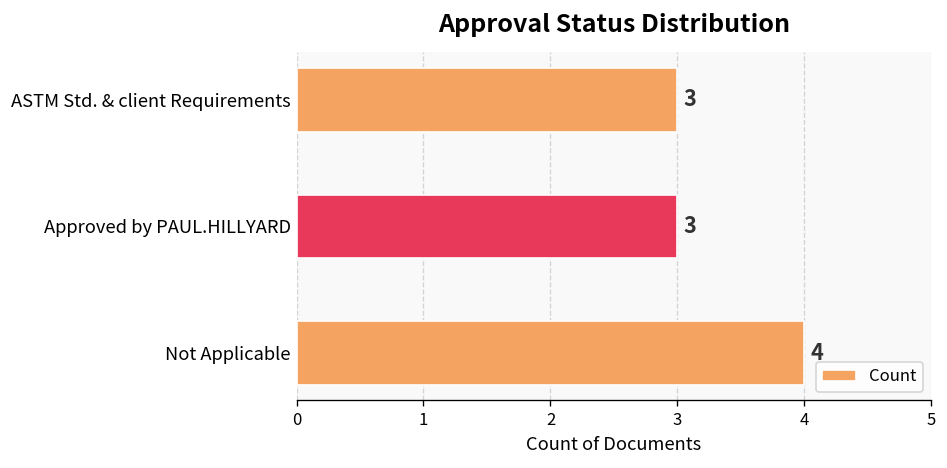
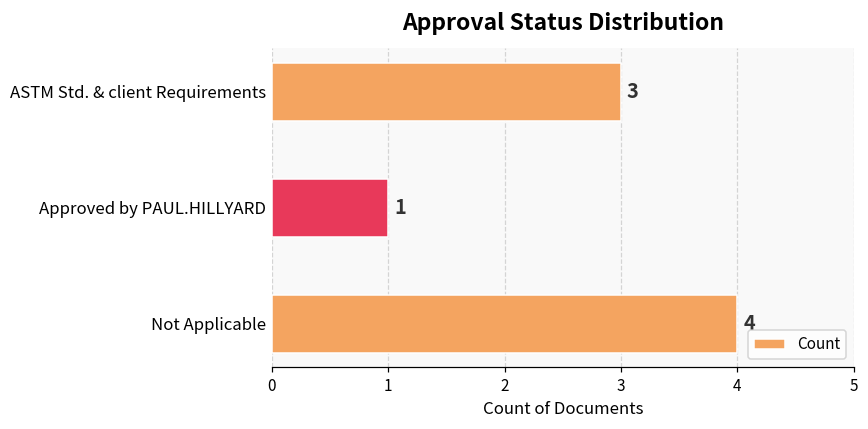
Approved by PAUL.HILLYARD: 3 -> 1
